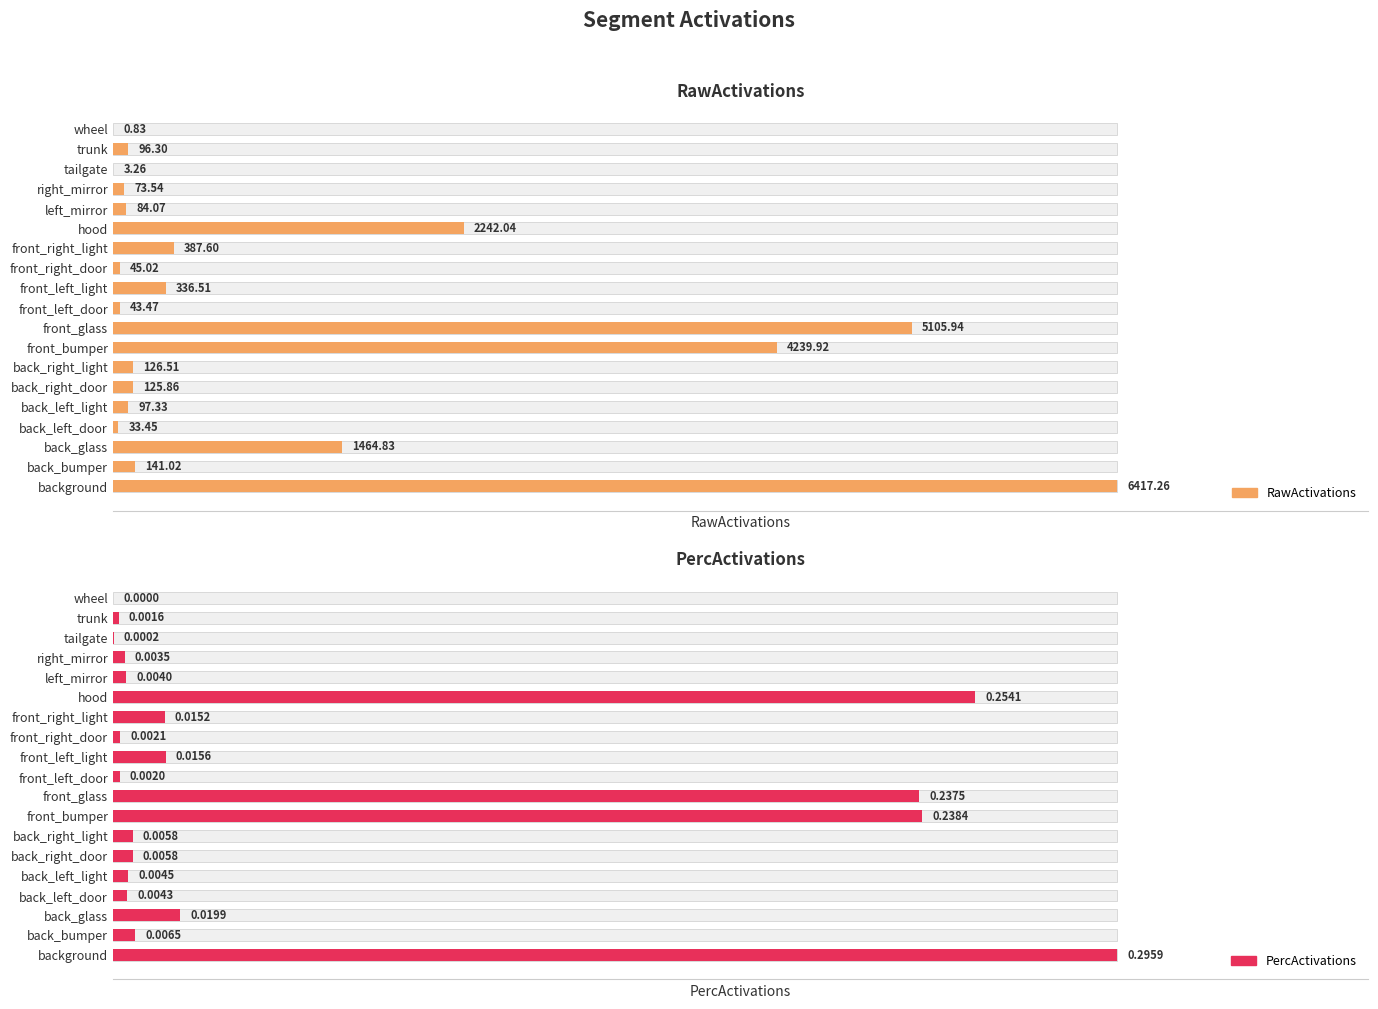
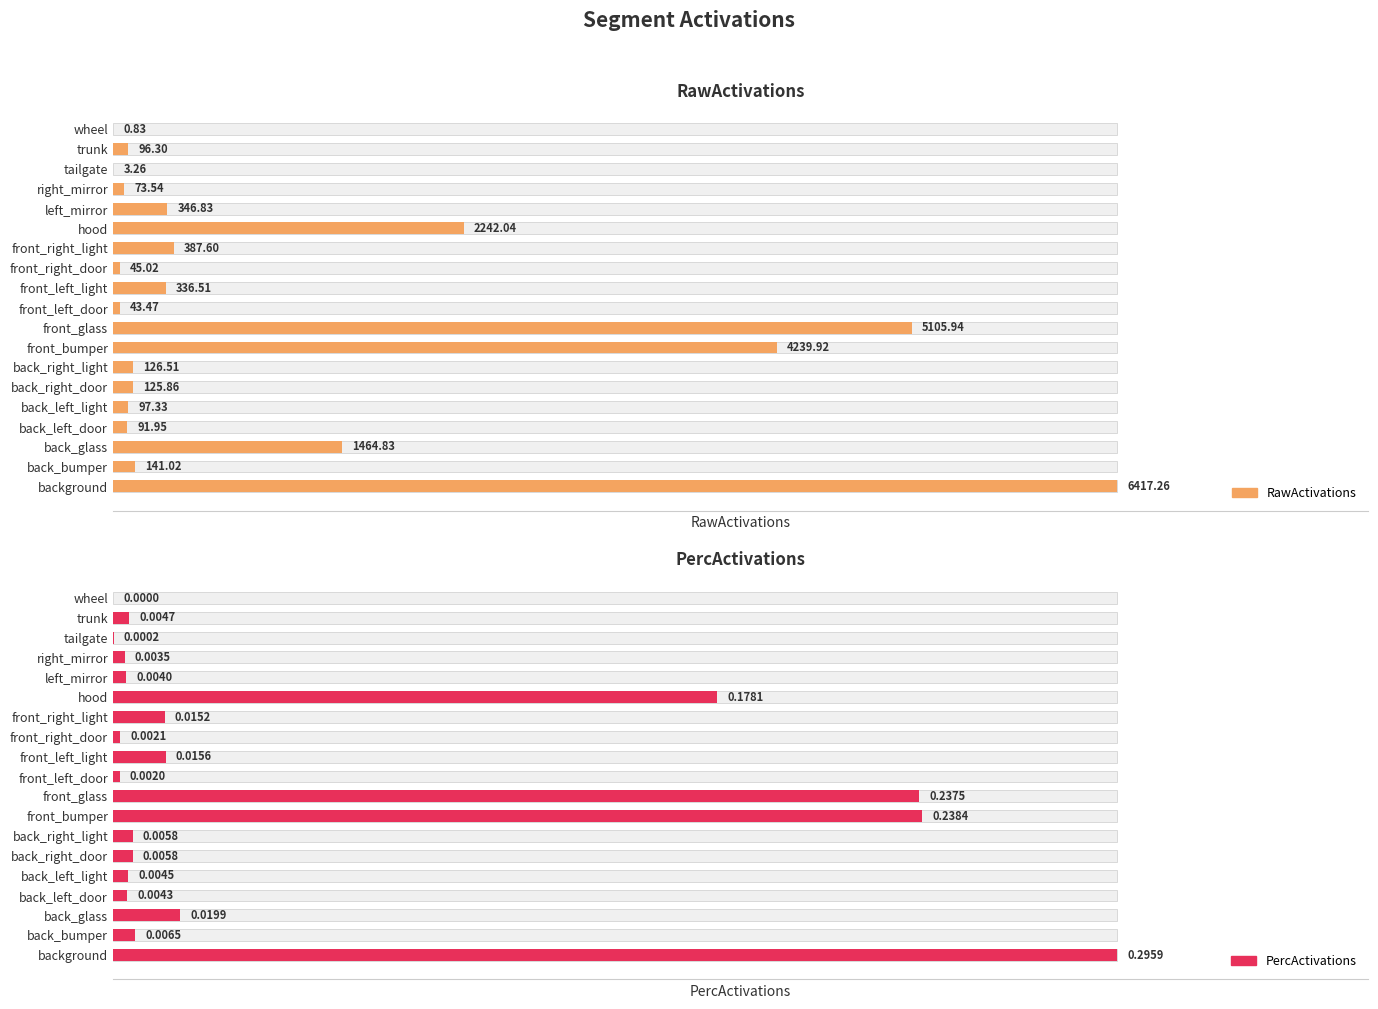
RawActivations, RawActivations, left_mirror: 84.07 -> 346.83
RawActivations, RawActivations, back_left_door: 33.45 -> 91.95
PercActivations, PercActivations, trunk: 0.0016 -> 0.0047
PercActivations, PercActivations, hood: 0.2541 -> 0.1781
